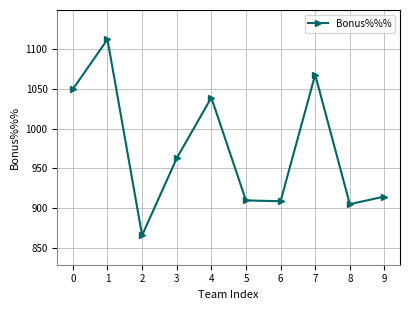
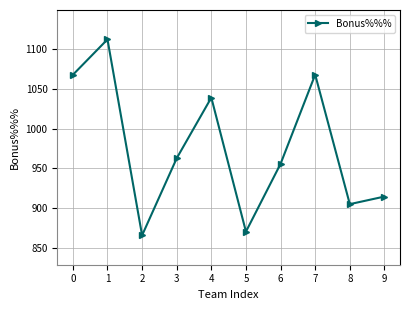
0: 1050 -> 1070
5: 910 -> 870
6: 910 -> 960
